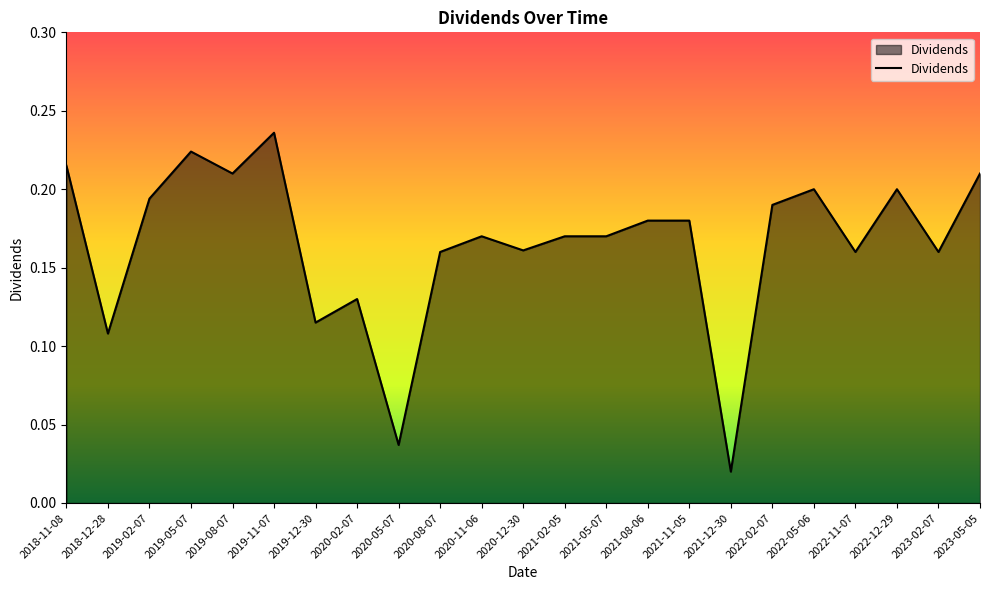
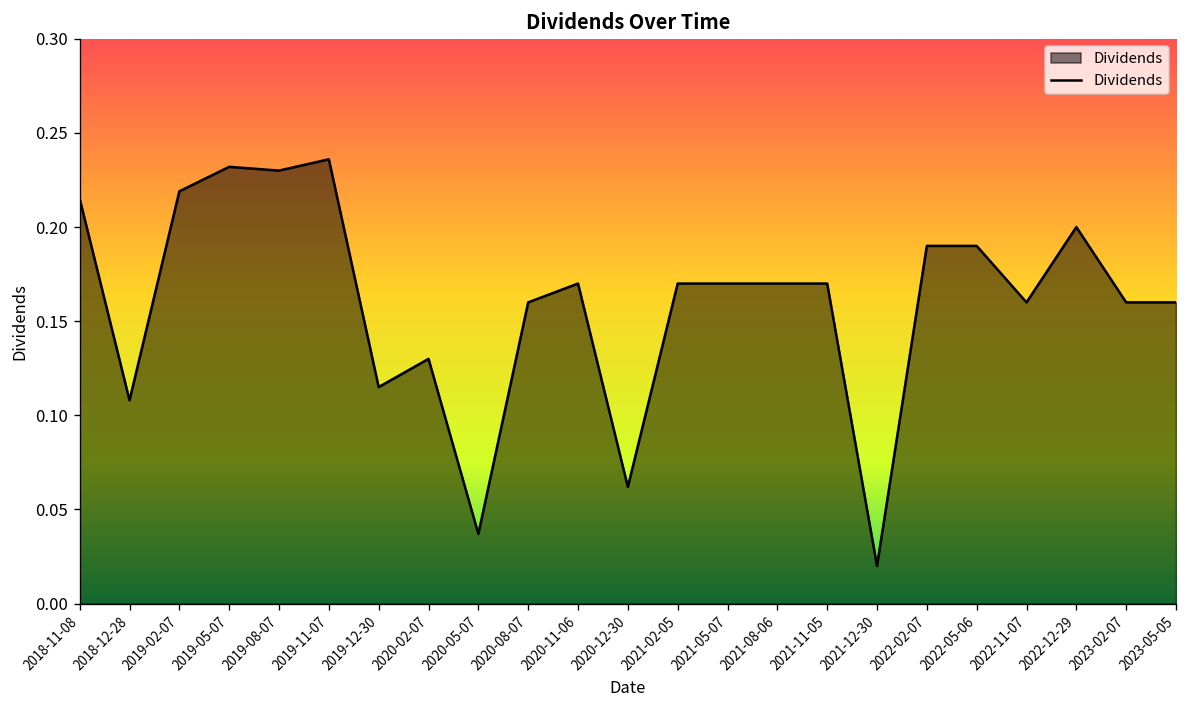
2019-02-07: 0.194 -> 0.219
2019-05-07: 0.224 -> 0.232
2019-08-07: 0.21 -> 0.23
2020-12-30: 0.161 -> 0.062
2021-08-06: 0.18 -> 0.17
2021-11-05: 0.18 -> 0.17
2022-05-06: 0.20 -> 0.19
2023-05-05: 0.21 -> 0.16
